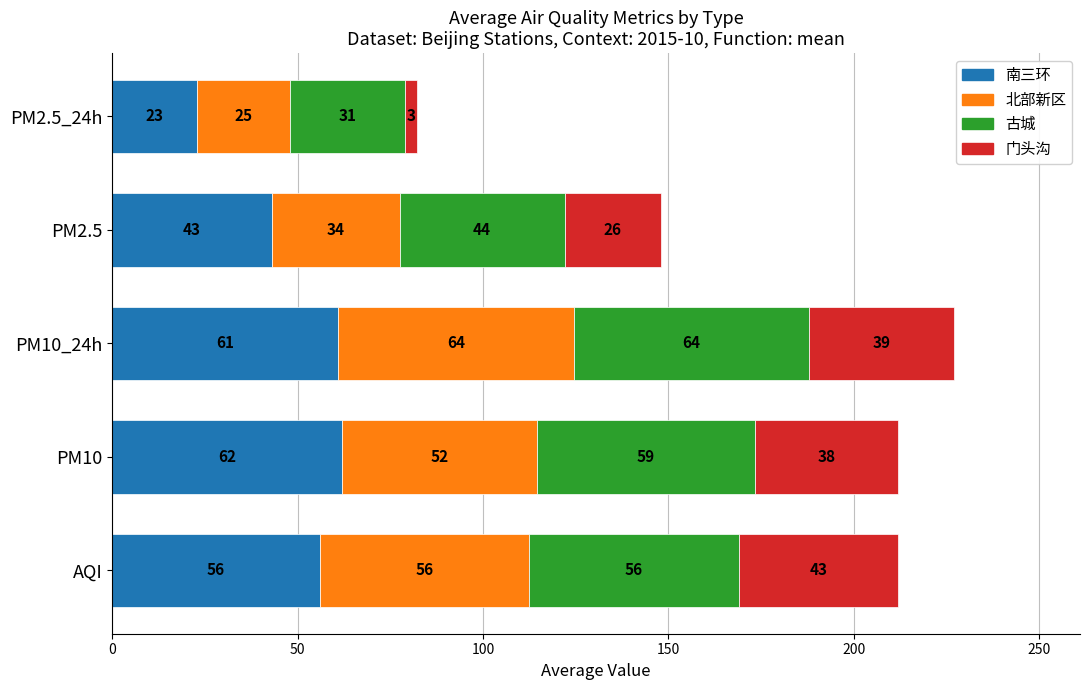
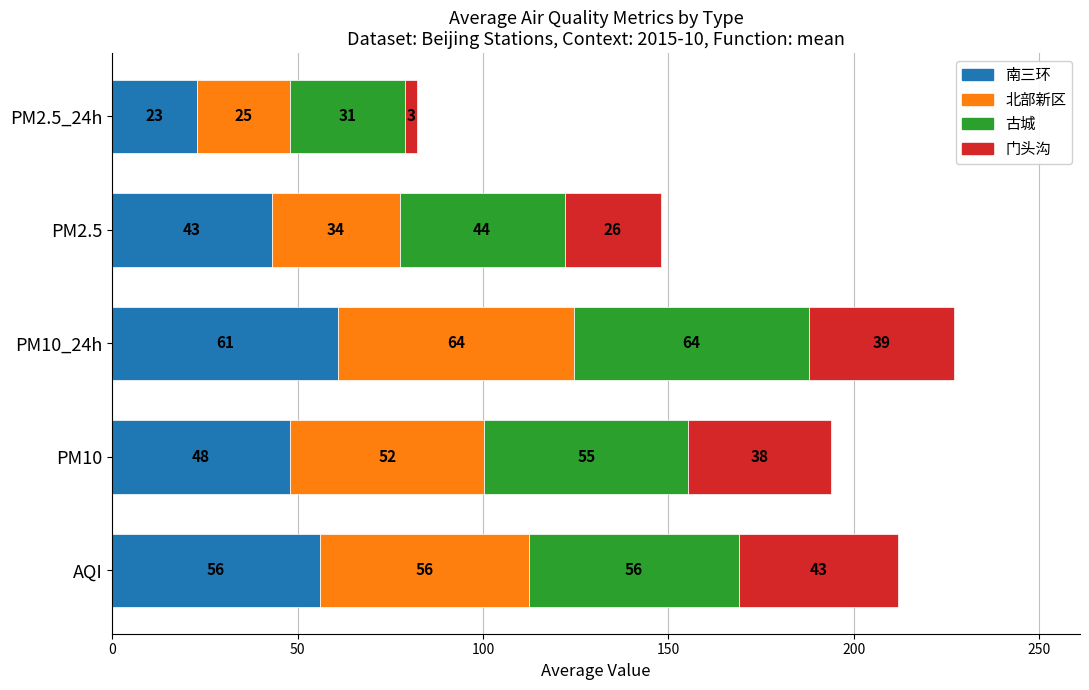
南三环, PM10: 62 -> 48
古城, PM10: 59 -> 55
